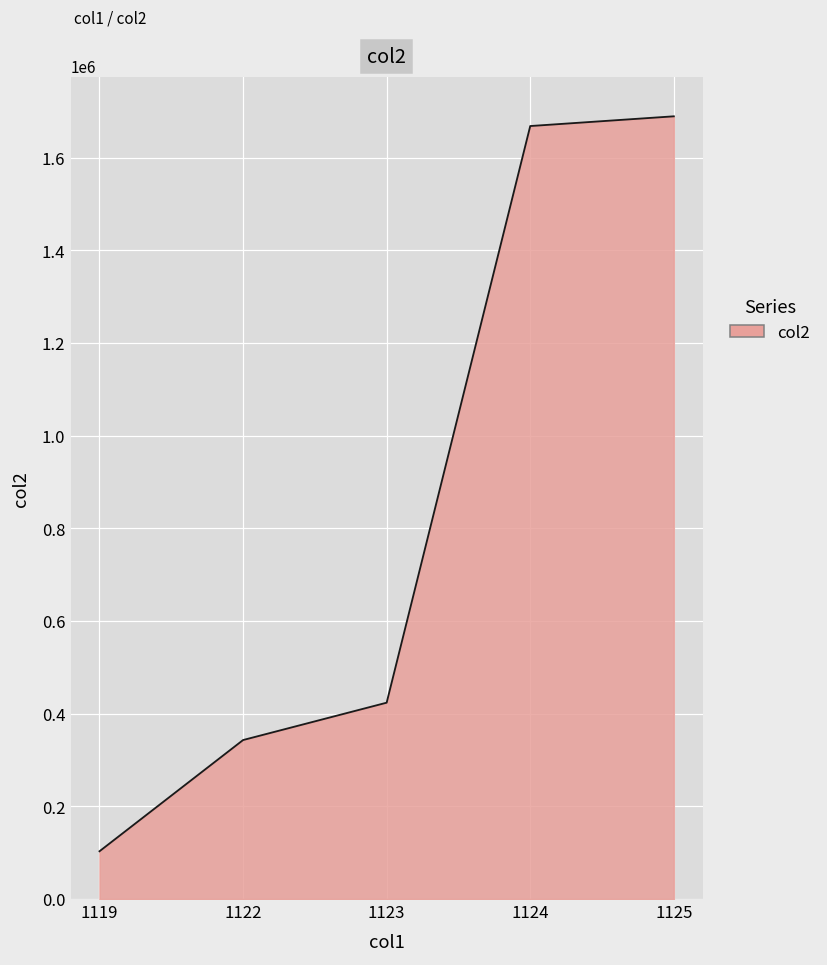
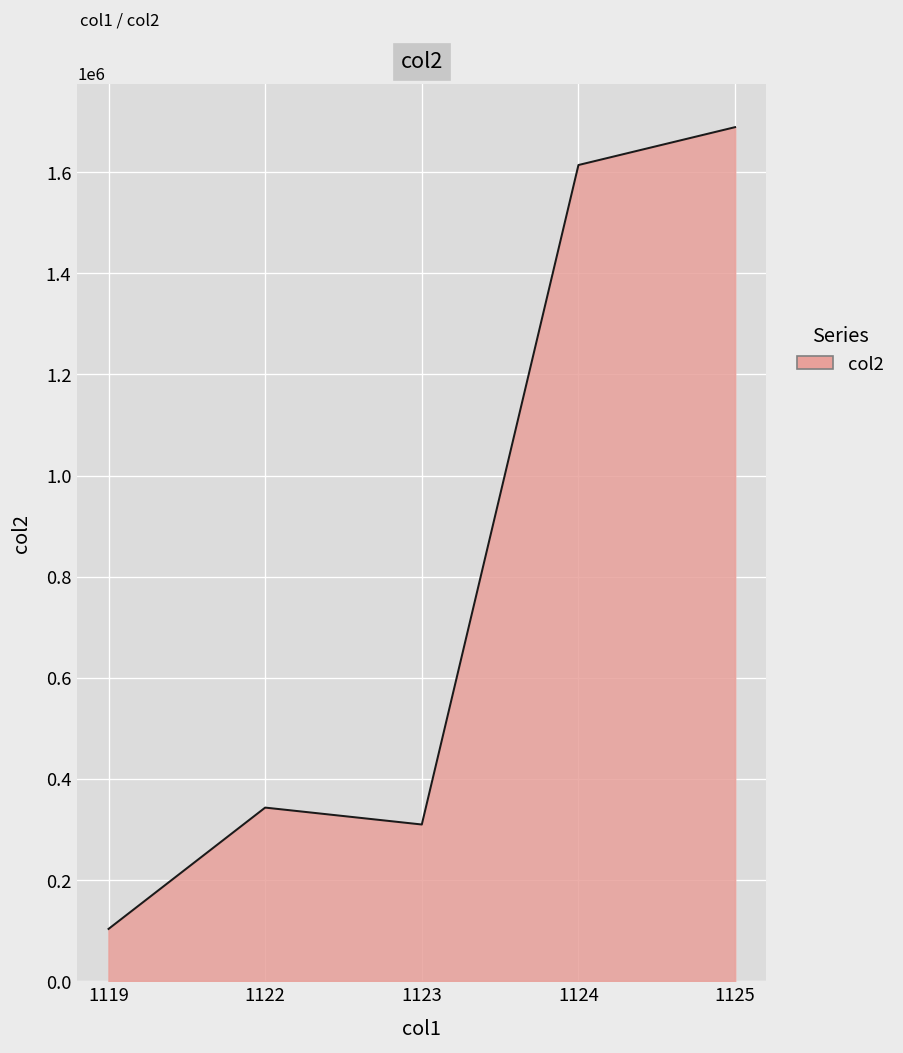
1123: 420000 -> 310000
1124: 1670000 -> 1610000
